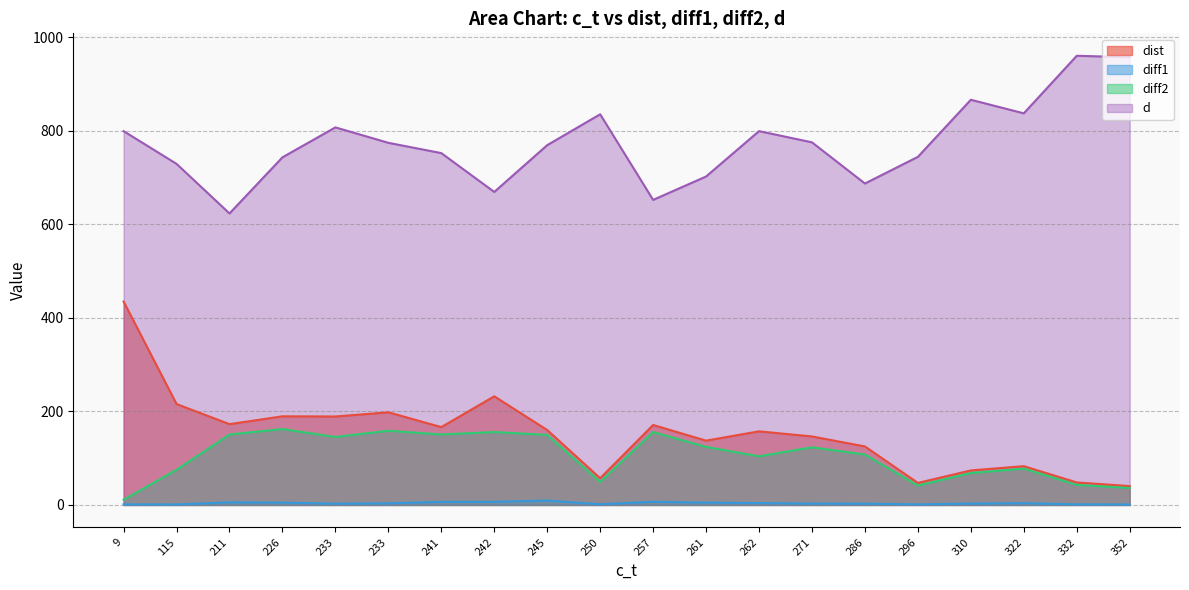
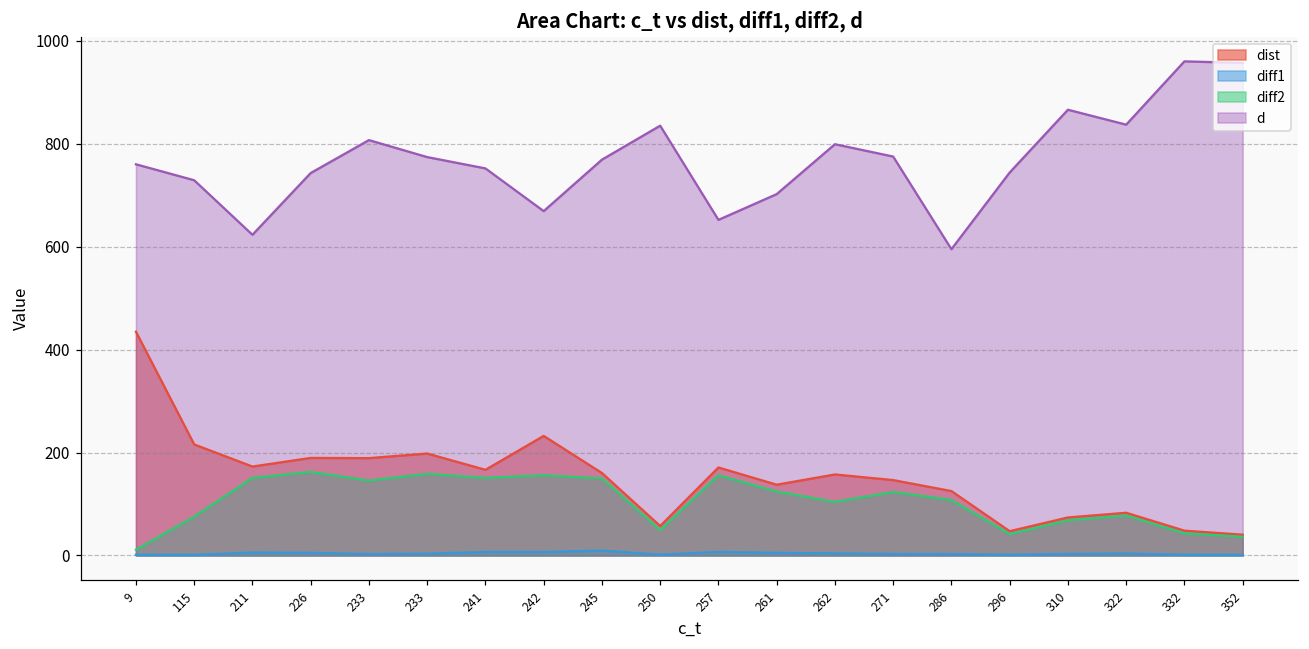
d, 9: 800 -> 760
d, 286: 690 -> 600
